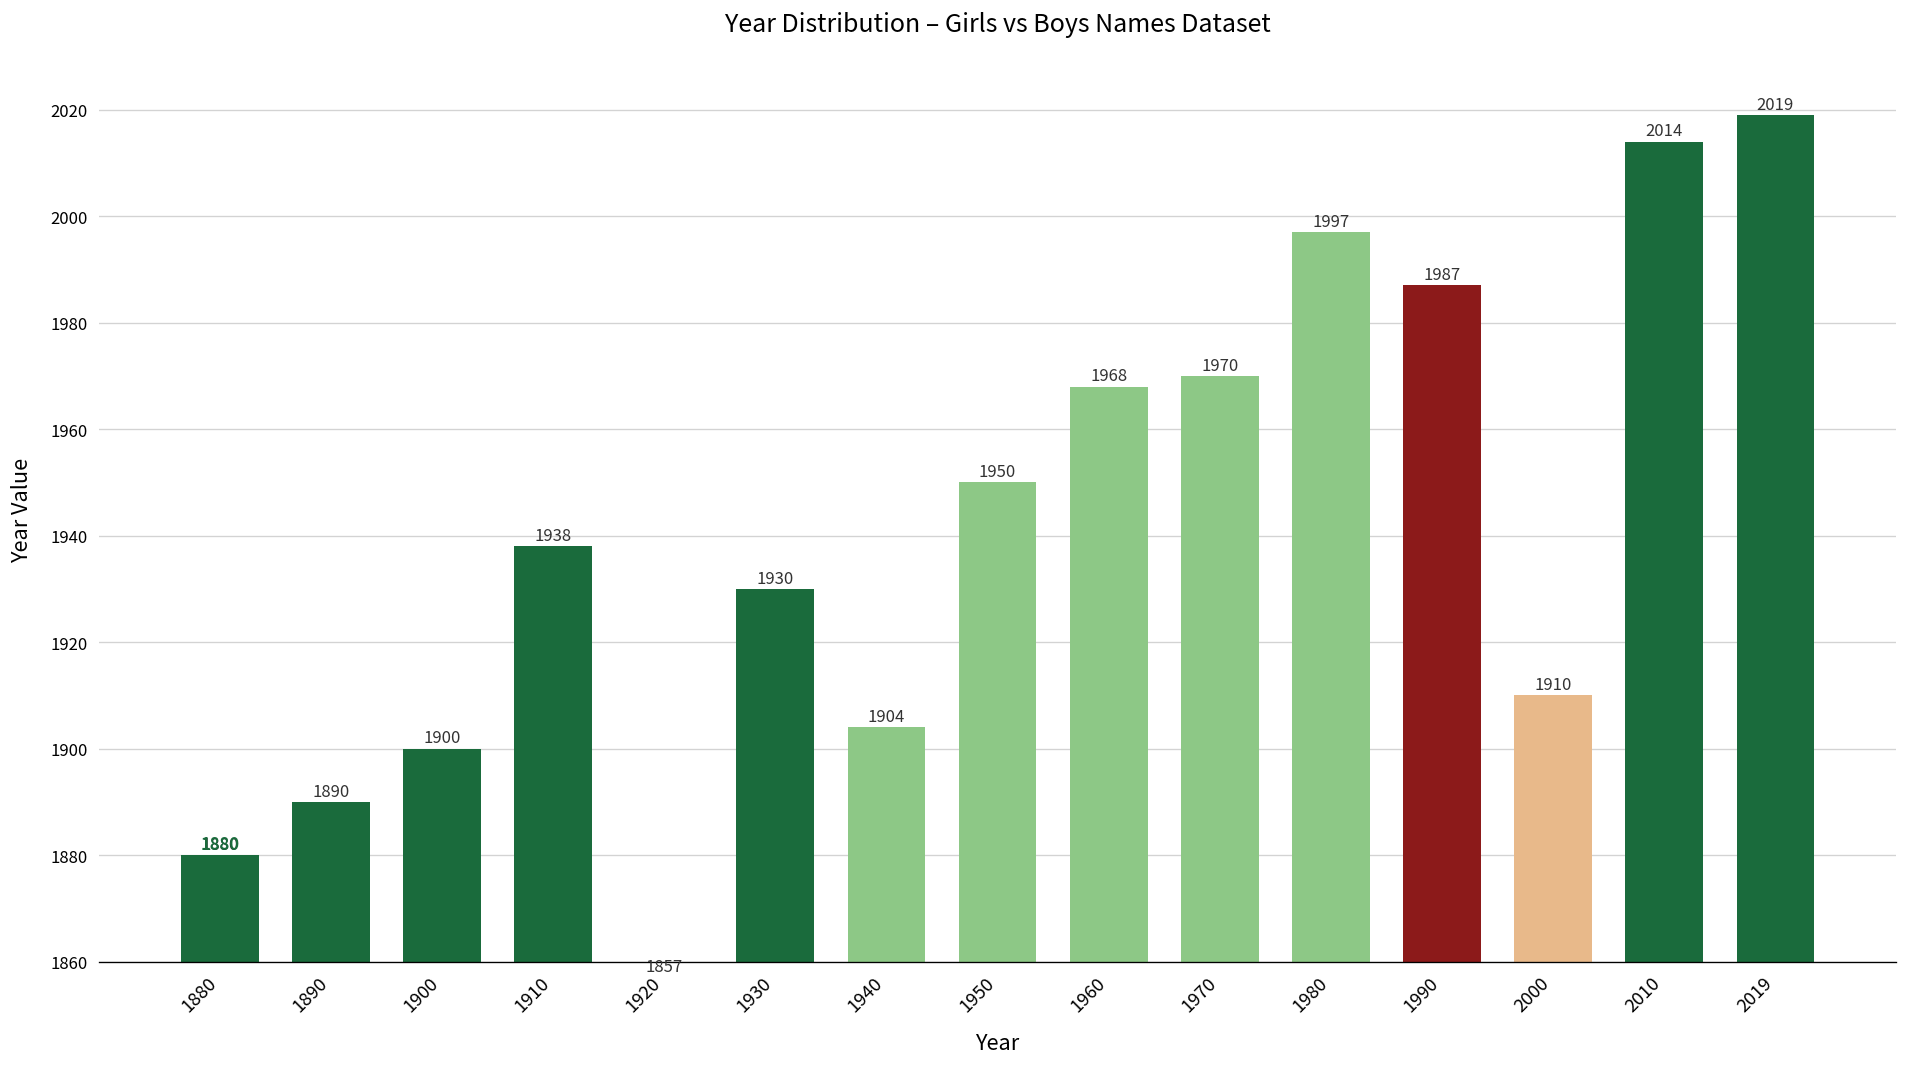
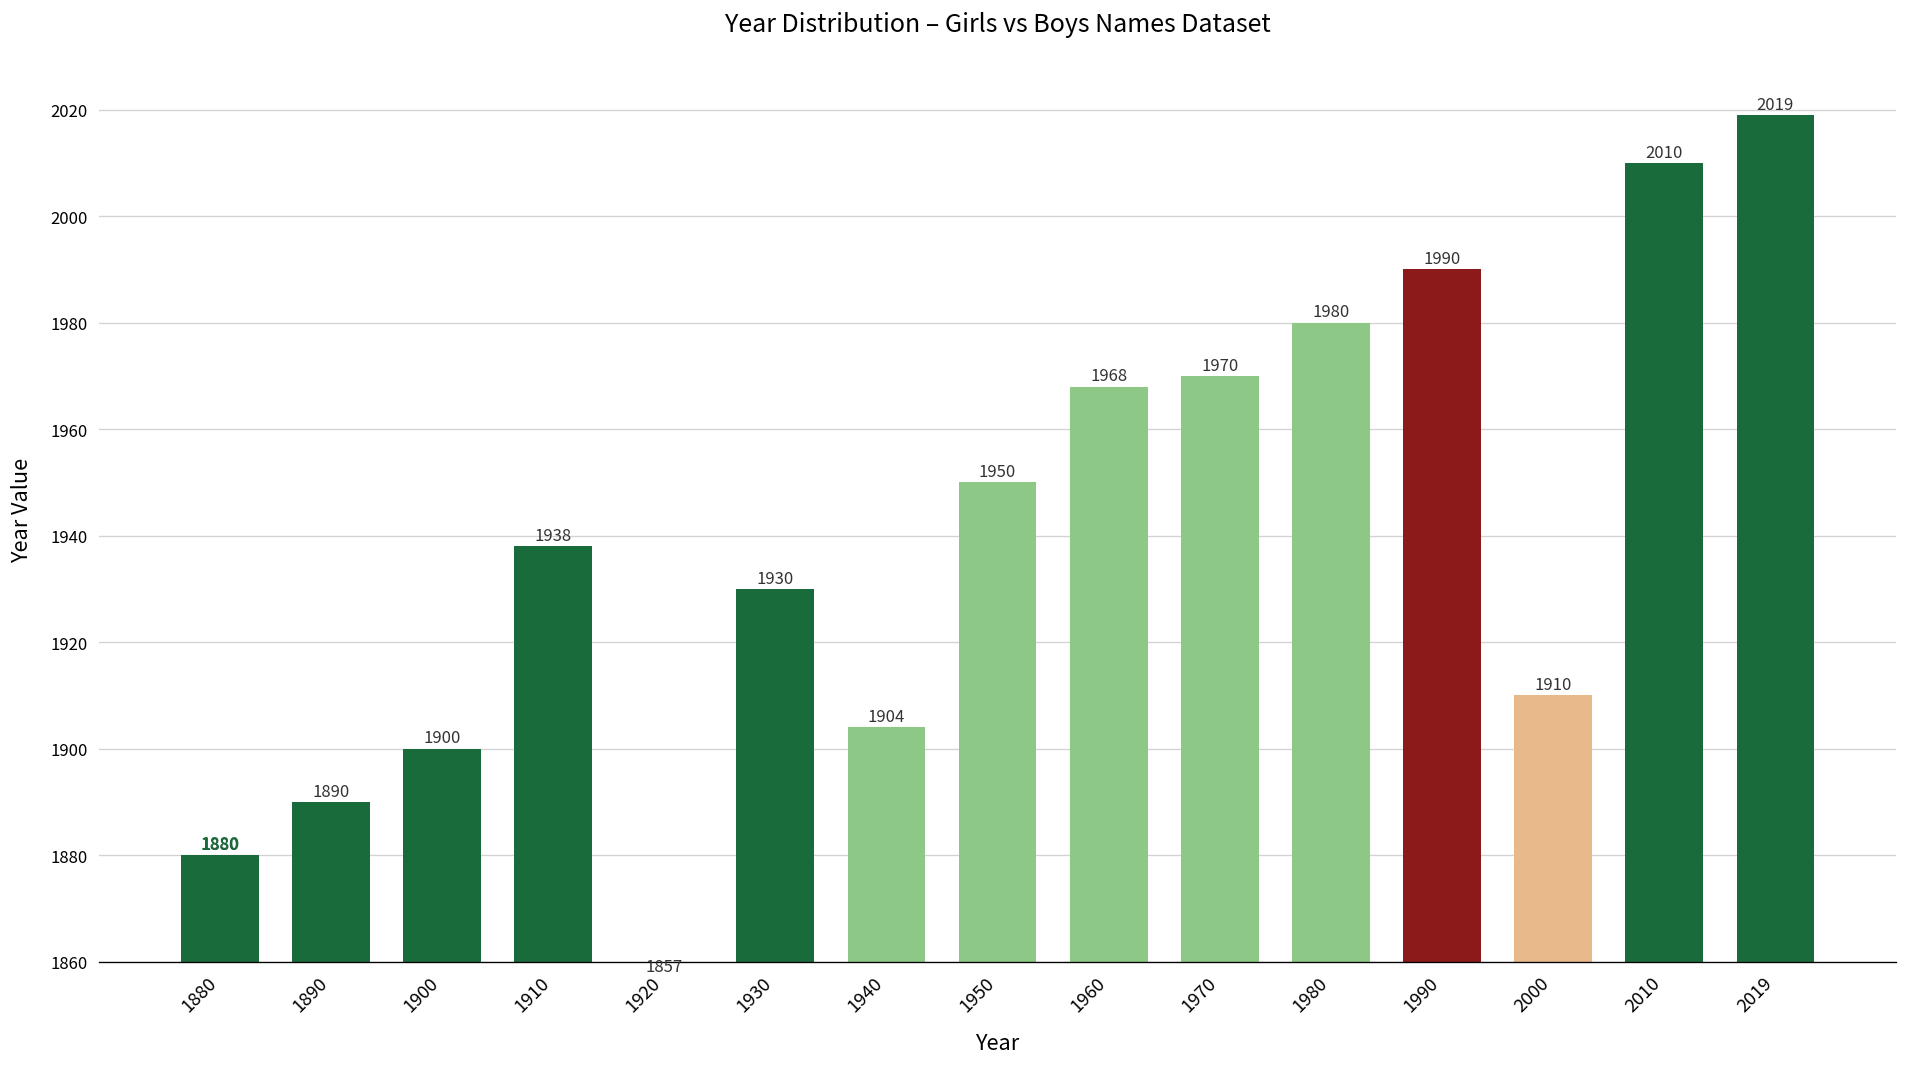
1980: 1997 -> 1980
1990: 1987 -> 1990
2010: 2014 -> 2010
